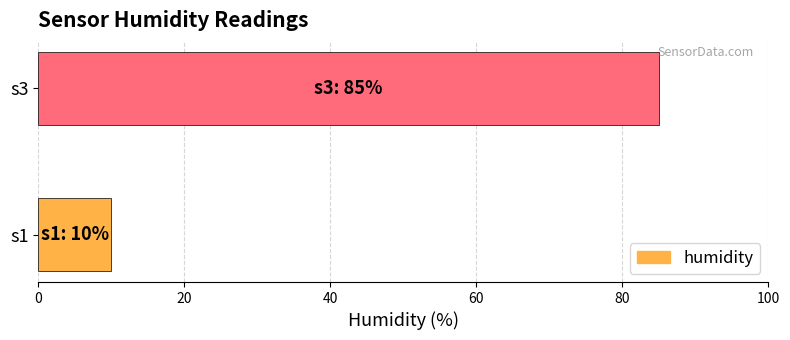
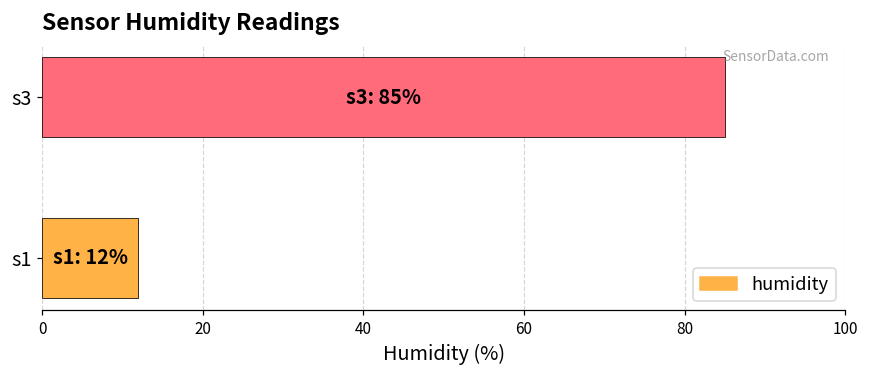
s1: 10% -> 12%
